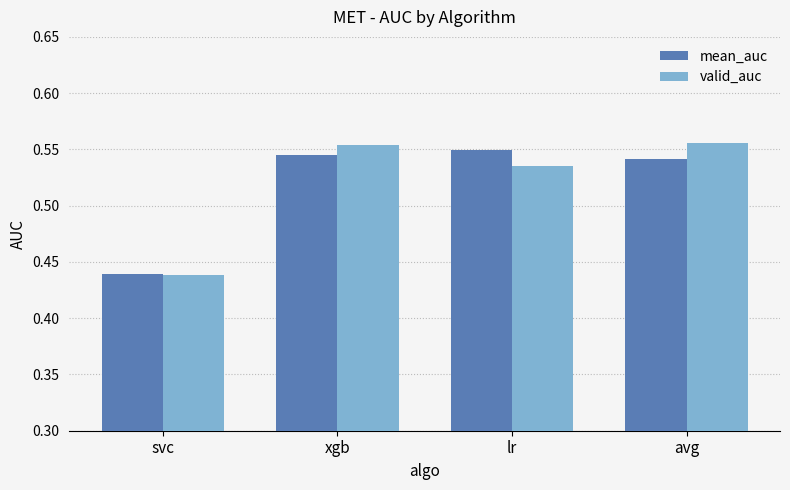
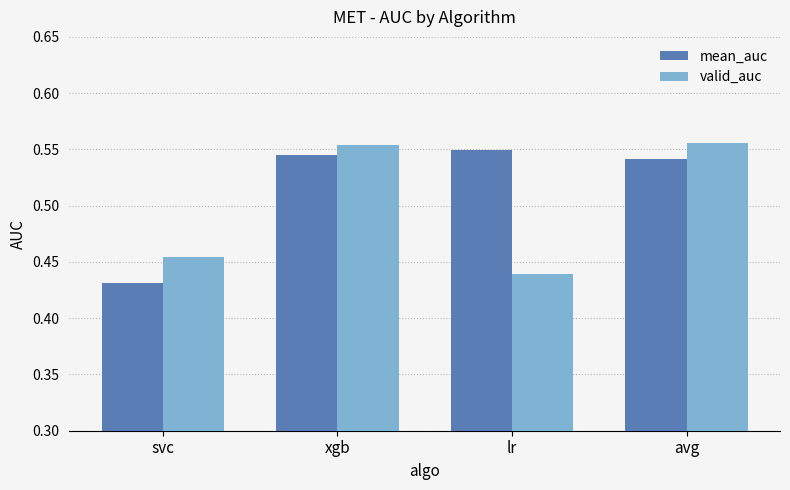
mean_auc, svc: 0.439 -> 0.431
valid_auc, svc: 0.438 -> 0.455
valid_auc, lr: 0.535 -> 0.439
